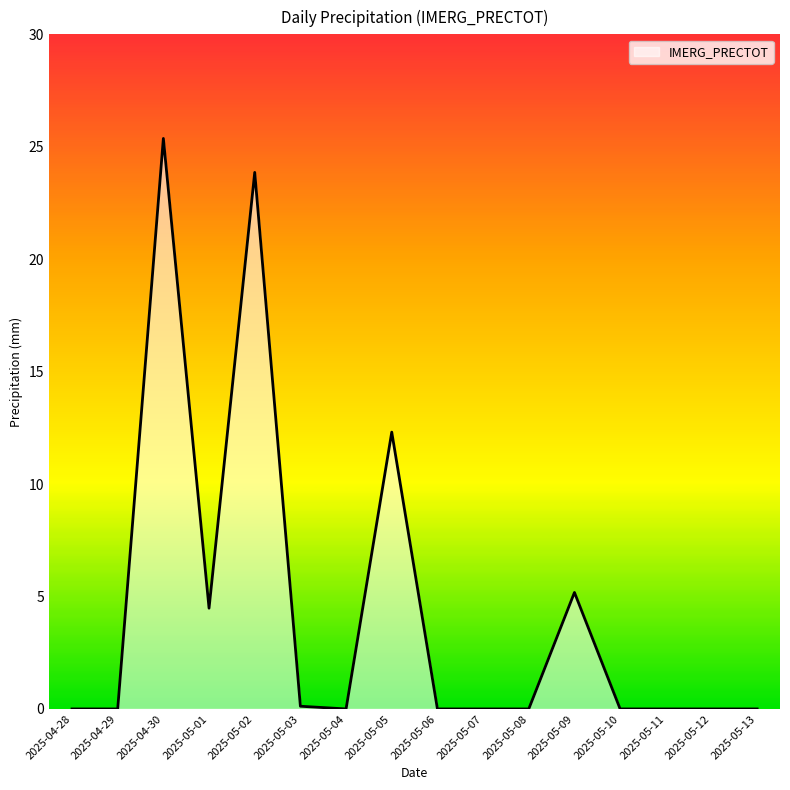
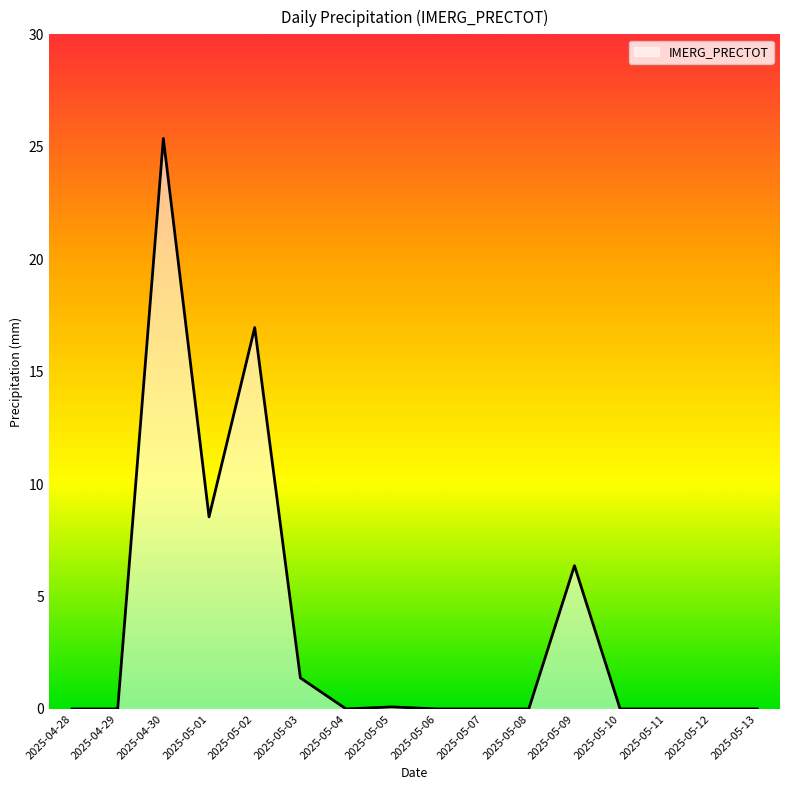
2025-05-01: 4.5 -> 8.5
2025-05-02: 23.9 -> 17.0
2025-05-03: 0.1 -> 1.4
2025-05-05: 12.3 -> 0.1
2025-05-09: 5.2 -> 6.4
